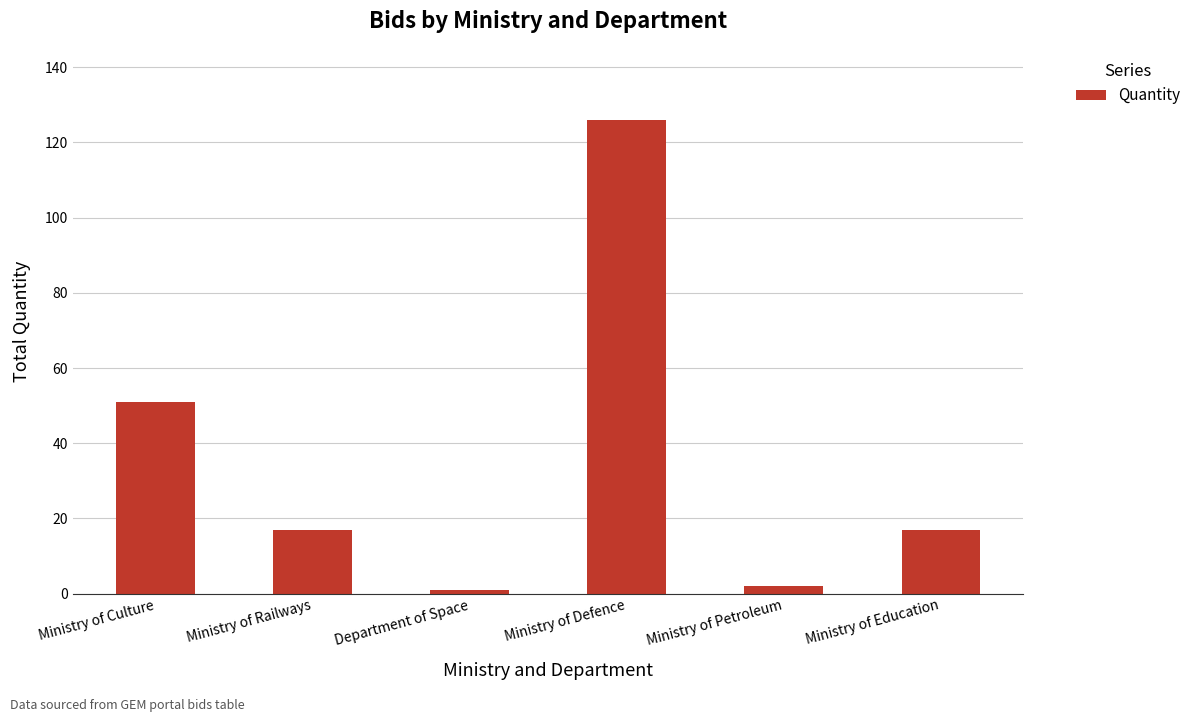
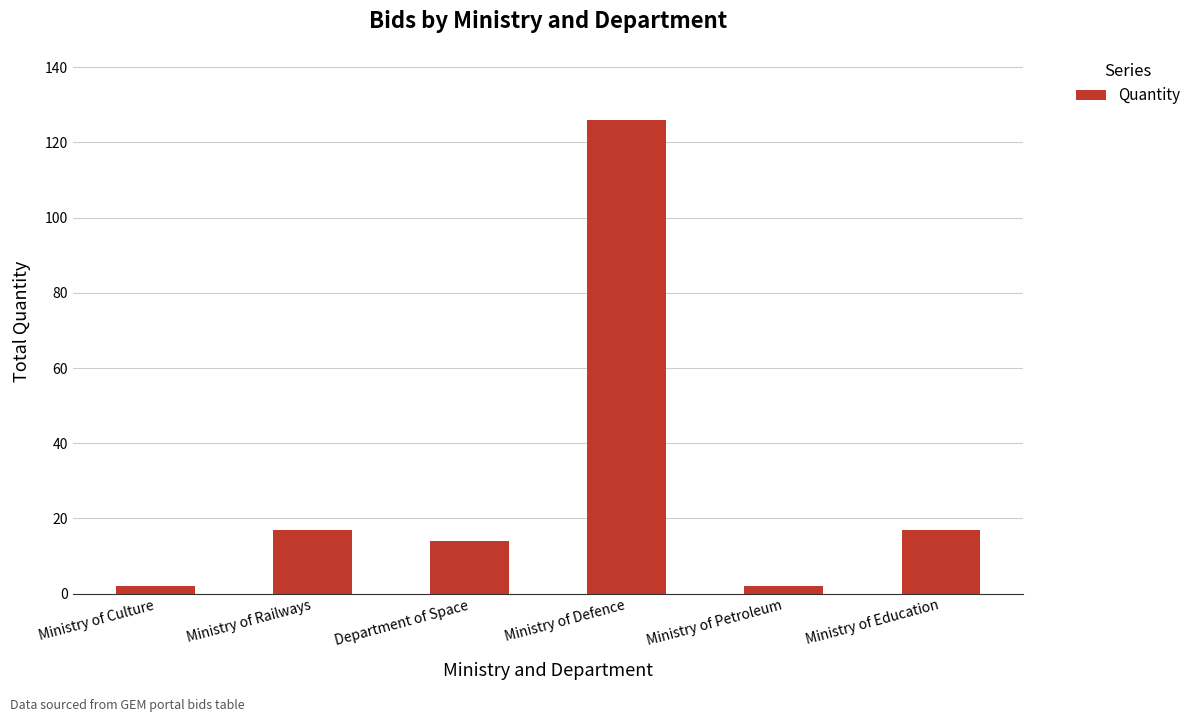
Ministry of Culture: 51 -> 2
Department of Space: 1 -> 14
